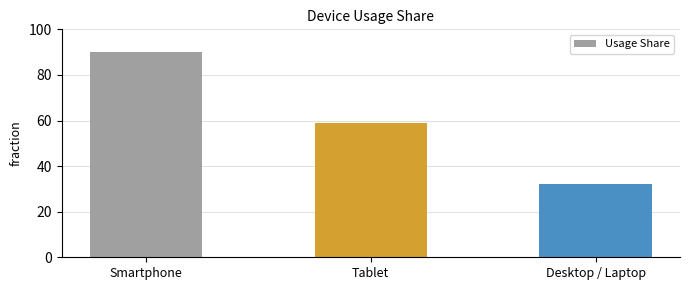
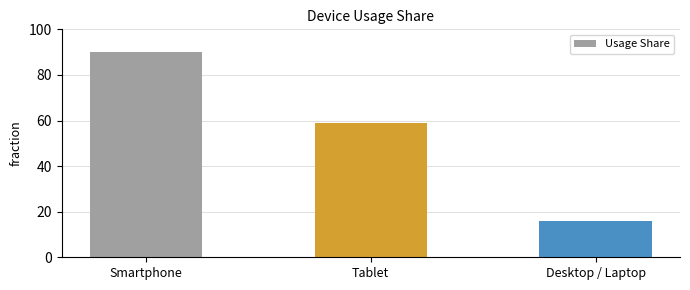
Desktop / Laptop: 32 -> 16
